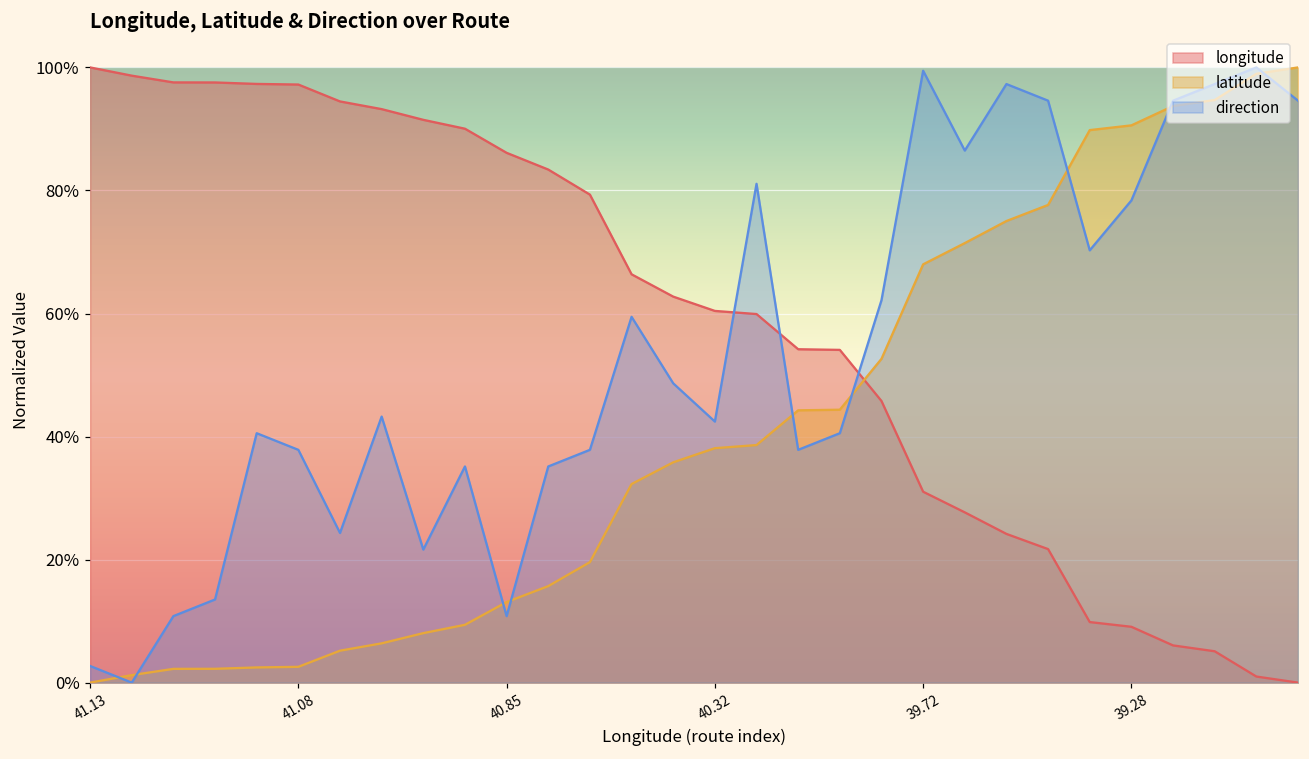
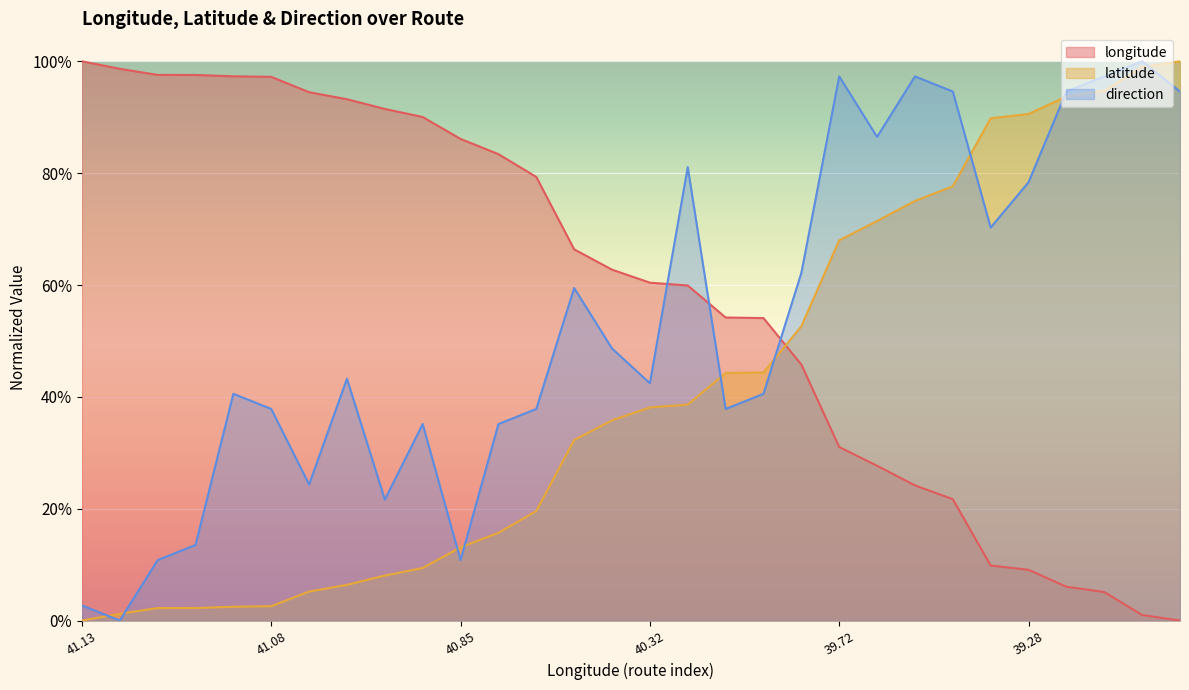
direction, 39.72: 99% -> 97%
